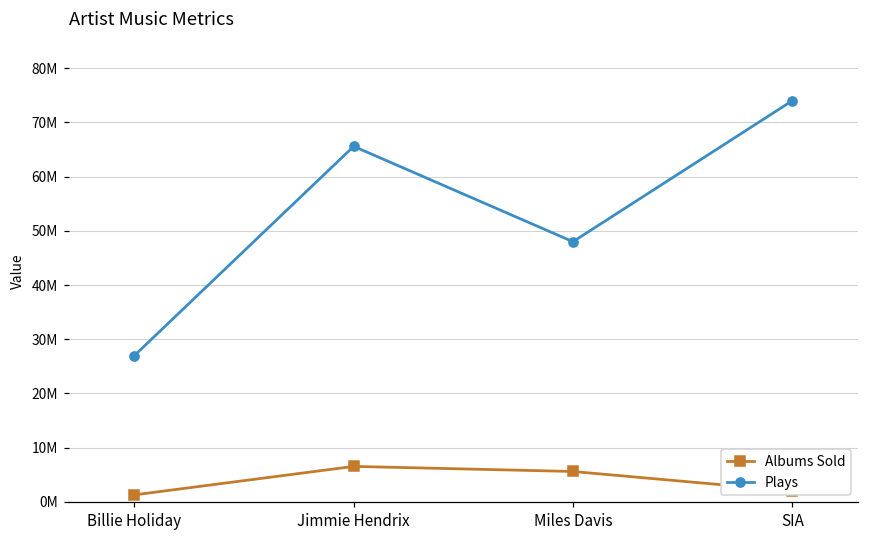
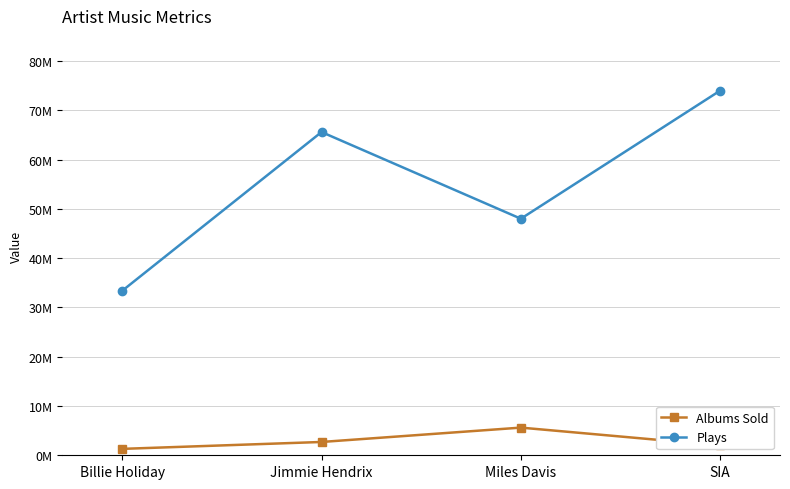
Plays, Billie Holiday: 27000000 -> 33000000
Albums Sold, Jimmie Hendrix: 7000000 -> 3000000
